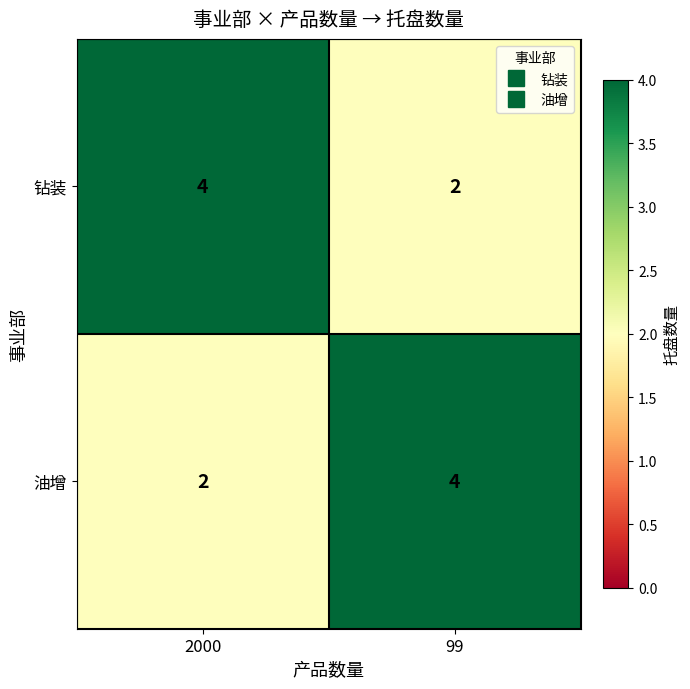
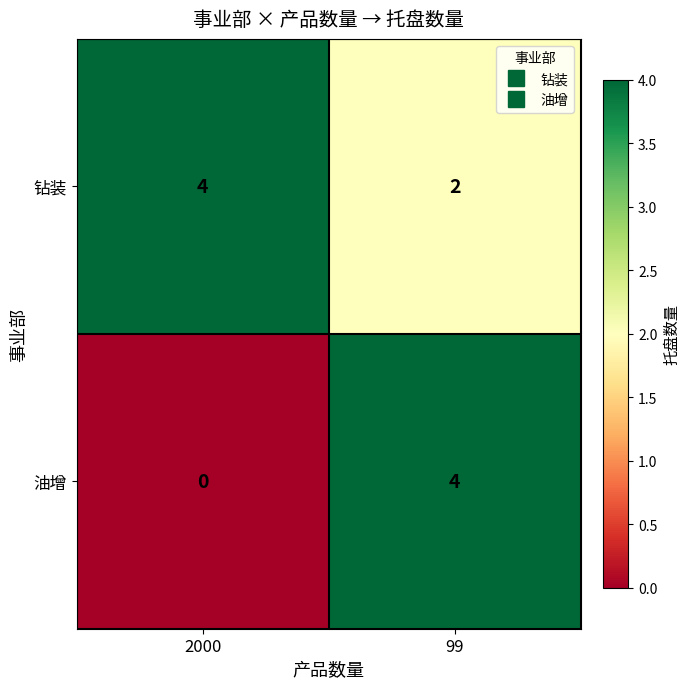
油增, 2000: 2 -> 0
